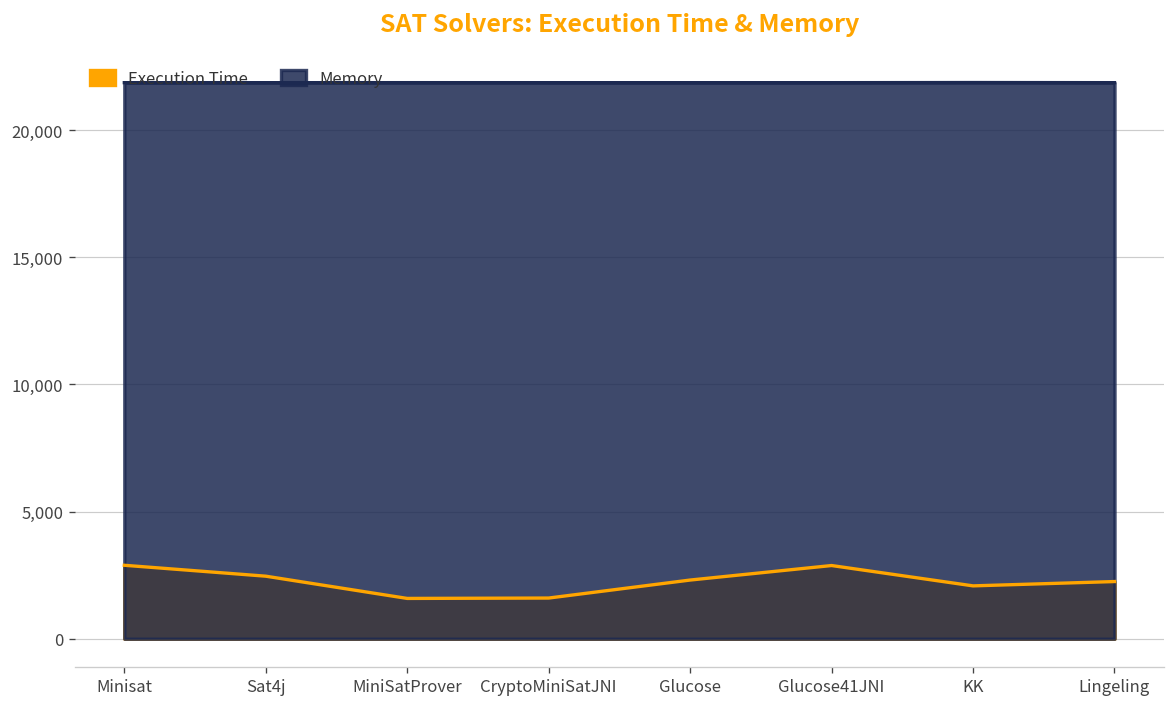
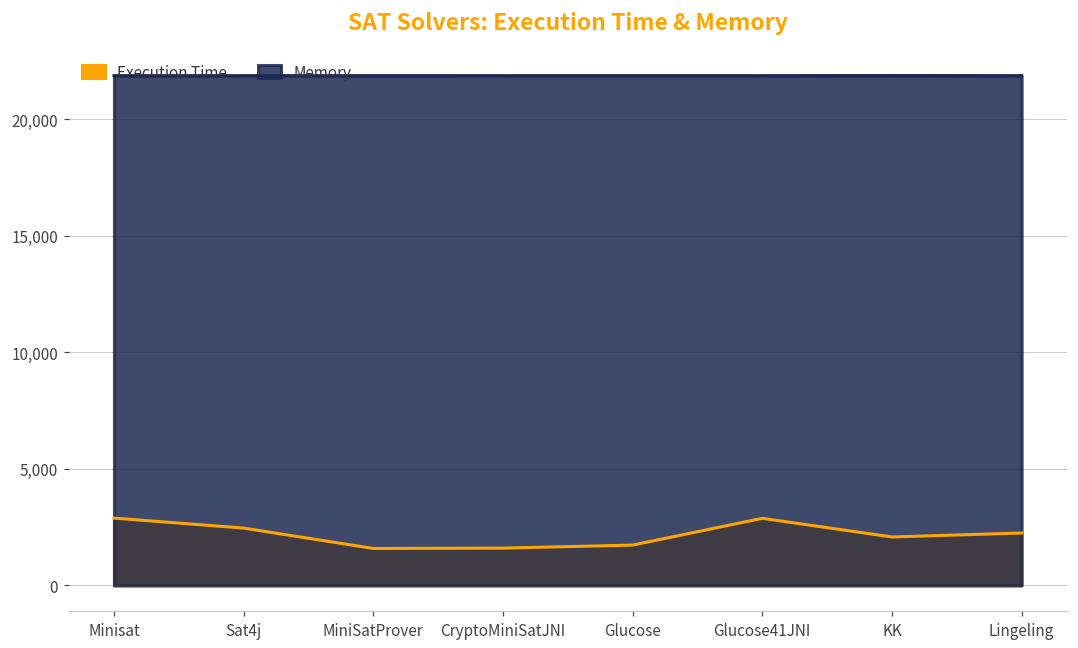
Execution Time, Glucose: 2,300 -> 1,700
